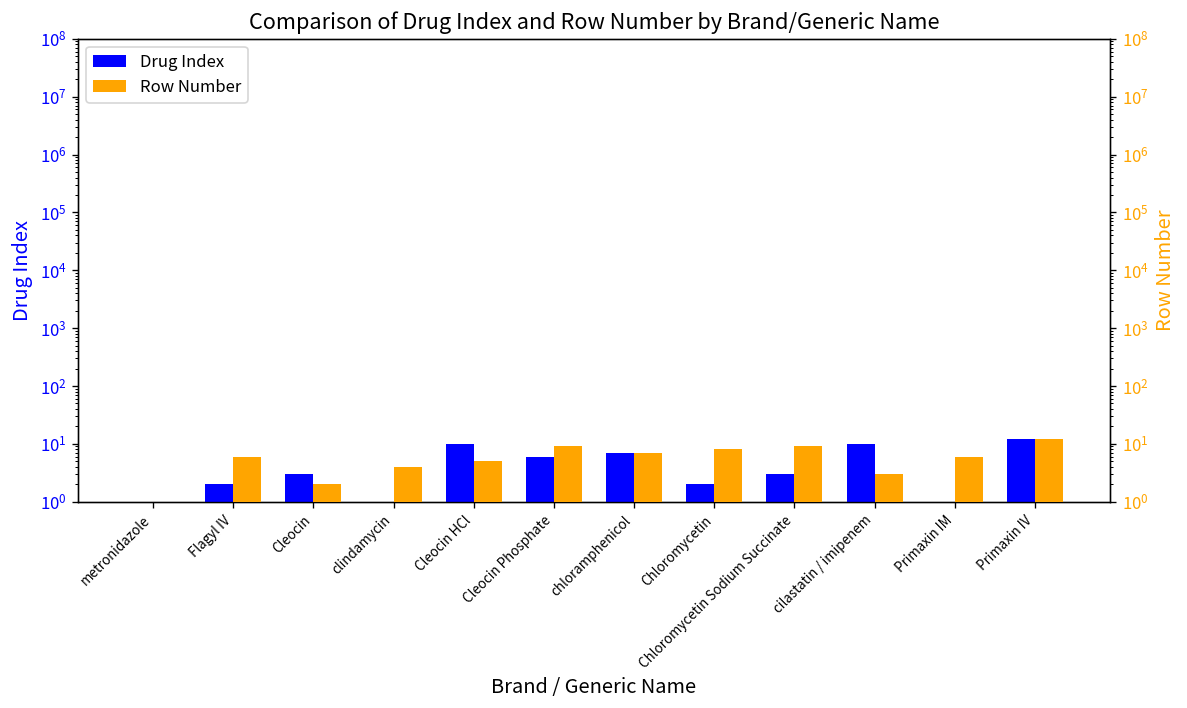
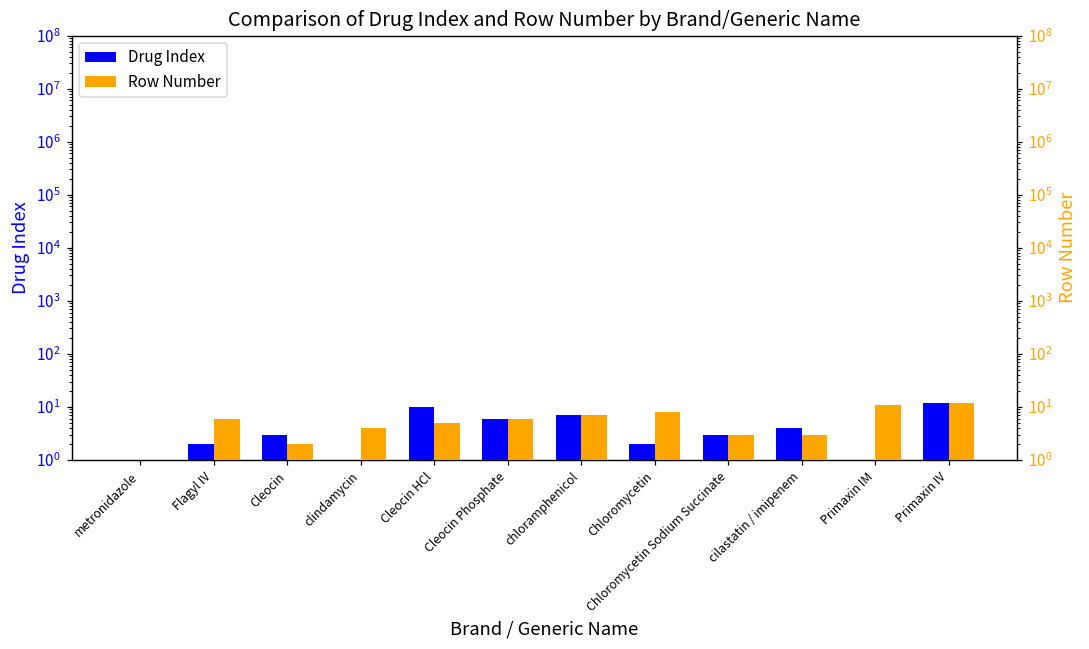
Drug Index, cilastatin / imipenem: 10 -> 4
Row Number, Cleocin Phosphate: 9 -> 6
Row Number, Chloromycetin Sodium Succinate: 9 -> 3
Row Number, Primaxin IM: 6 -> 11
